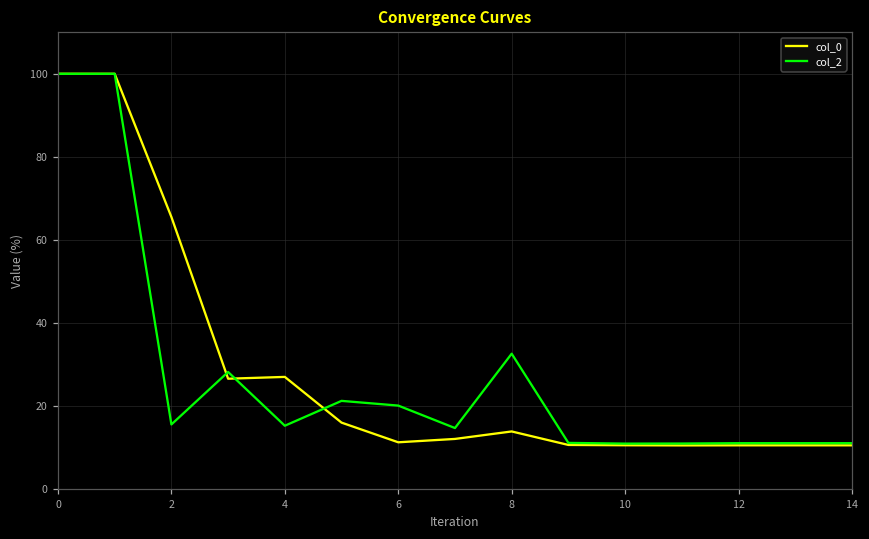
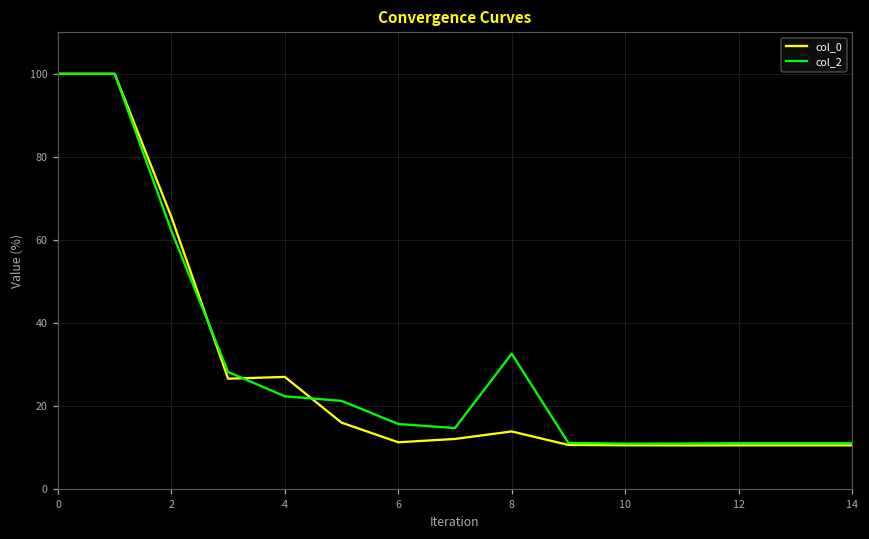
col_2, 2: 16 -> 62
col_2, 4: 15 -> 22
col_2, 6: 20 -> 16
